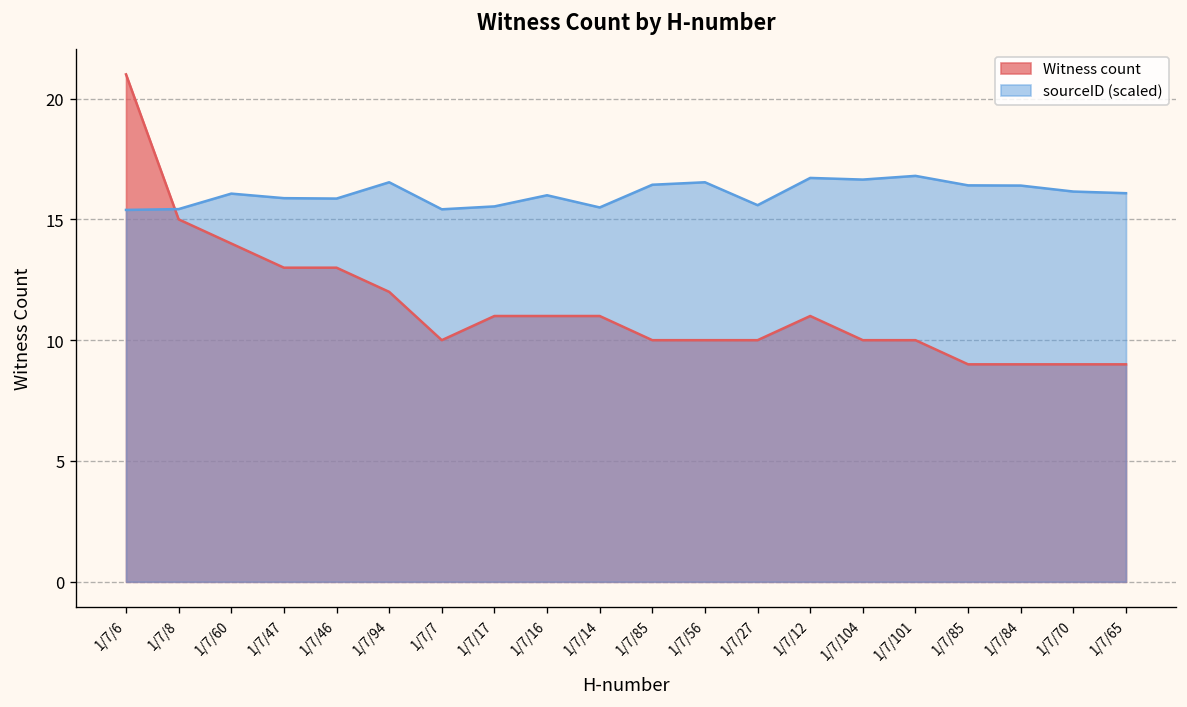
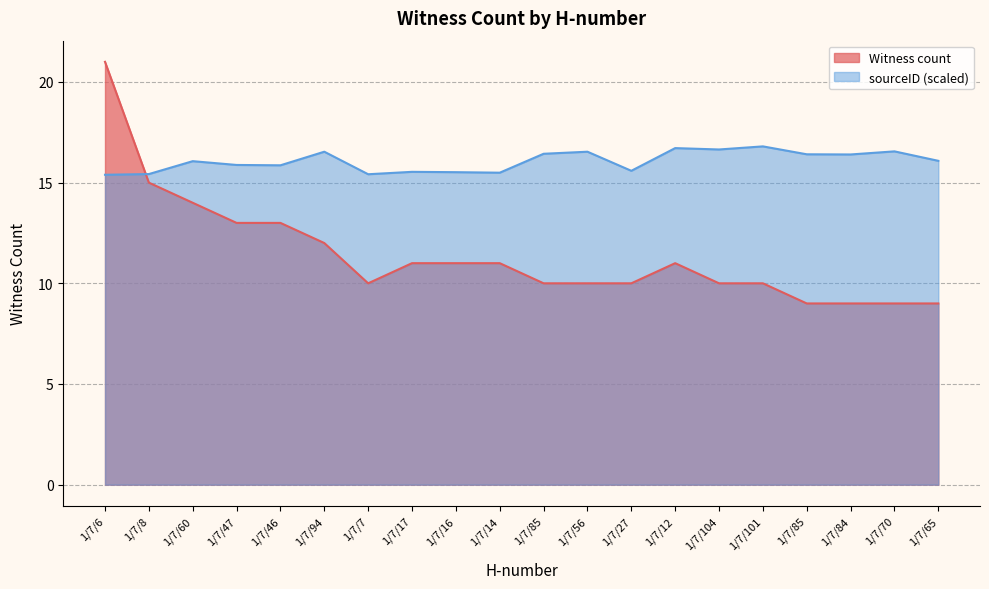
sourceID (scaled), 1/7/16: 16.0 -> 15.5
sourceID (scaled), 1/7/70: 16.2 -> 16.6
